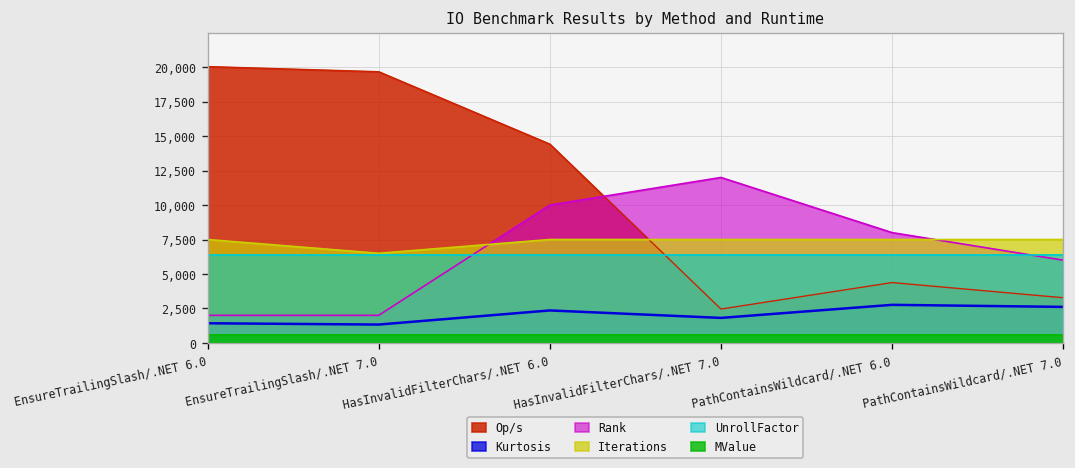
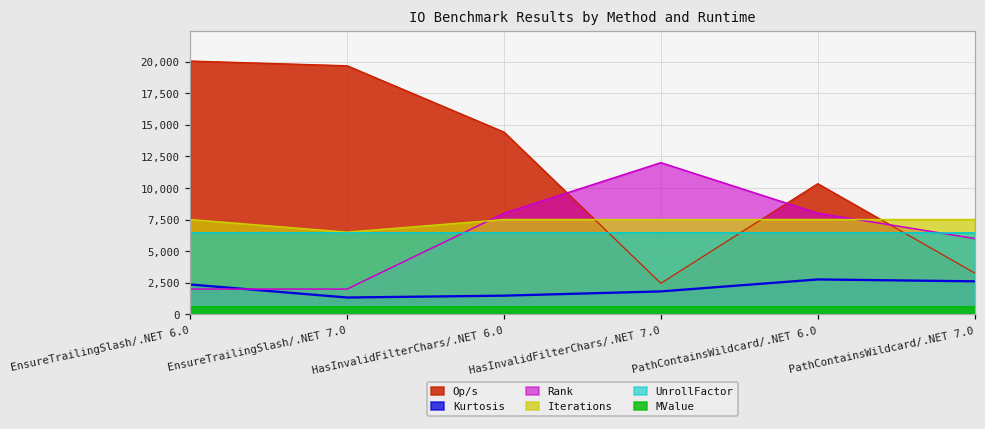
Kurtosis, EnsureTrailingSlash/.NET 6.0: 1,400 -> 2,400
Kurtosis, HasInvalidFilterChars/.NET 6.0: 2,400 -> 1,500
Rank, HasInvalidFilterChars/.NET 6.0: 10,000 -> 8,000
Op/s, PathContainsWildcard/.NET 6.0: 4,400 -> 10,300
